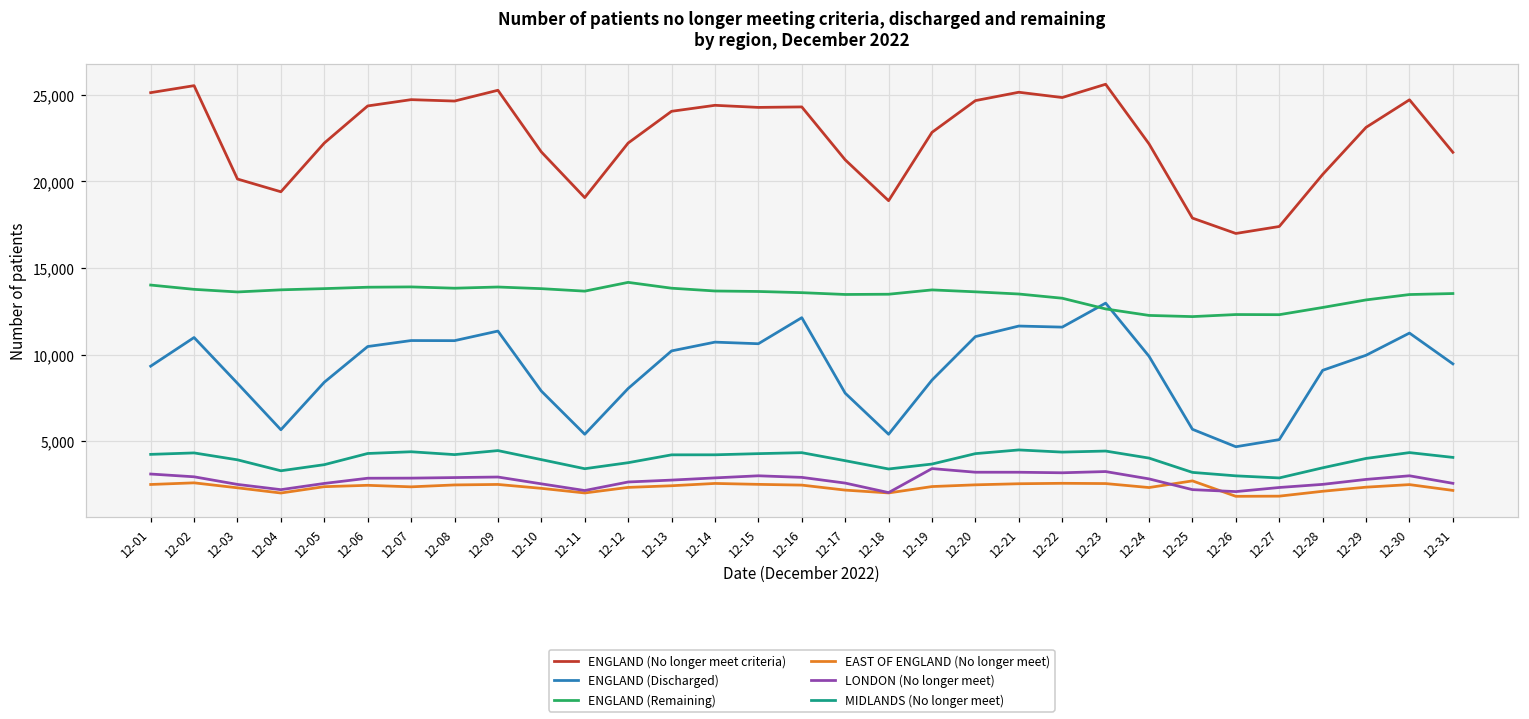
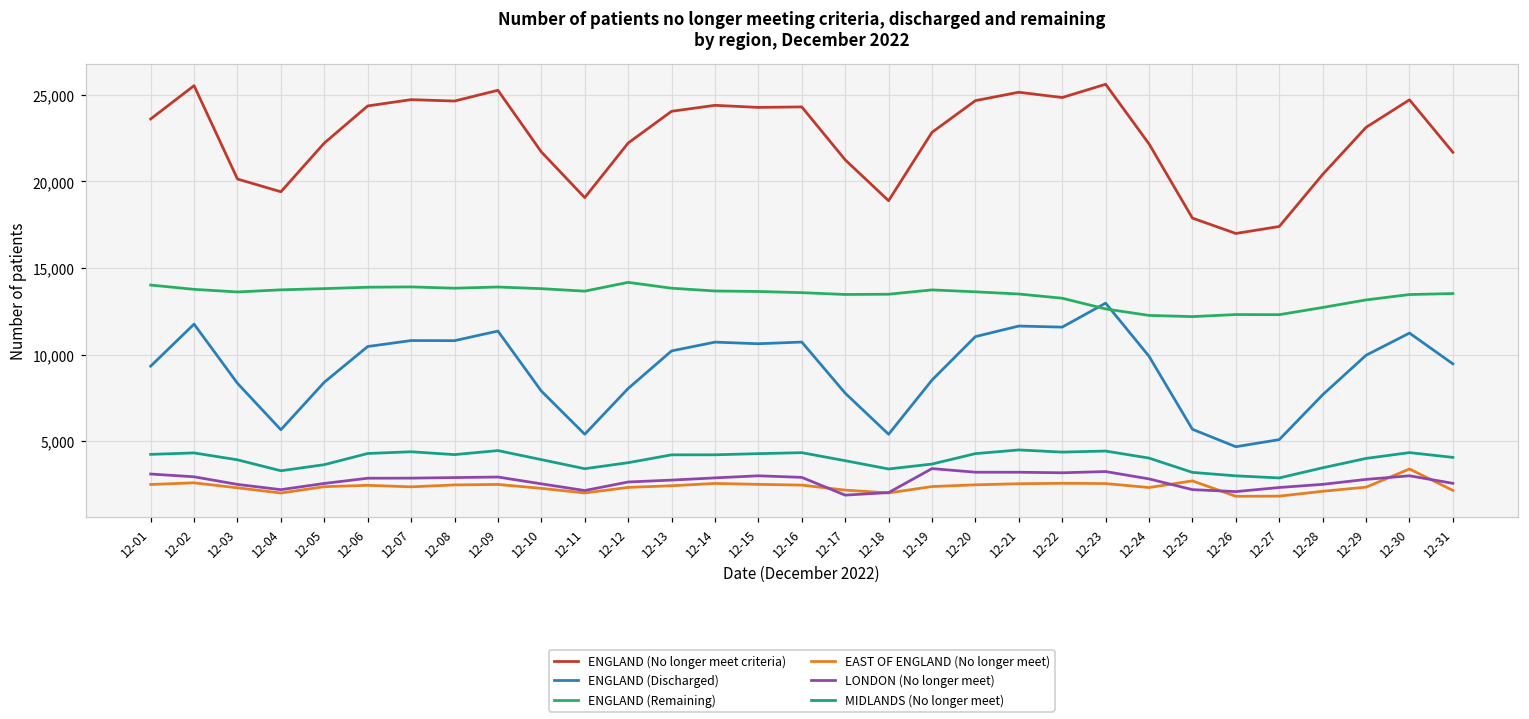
ENGLAND (No longer meet criteria), 12-01: 25,100 -> 23,600
ENGLAND (Discharged), 12-02: 11,000 -> 11,800
ENGLAND (Discharged), 12-16: 12,100 -> 10,700
LONDON (No longer meet), 12-17: 2,600 -> 1,900
ENGLAND (Discharged), 12-28: 9,100 -> 7,700
EAST OF ENGLAND (No longer meet), 12-30: 2,500 -> 3,400
